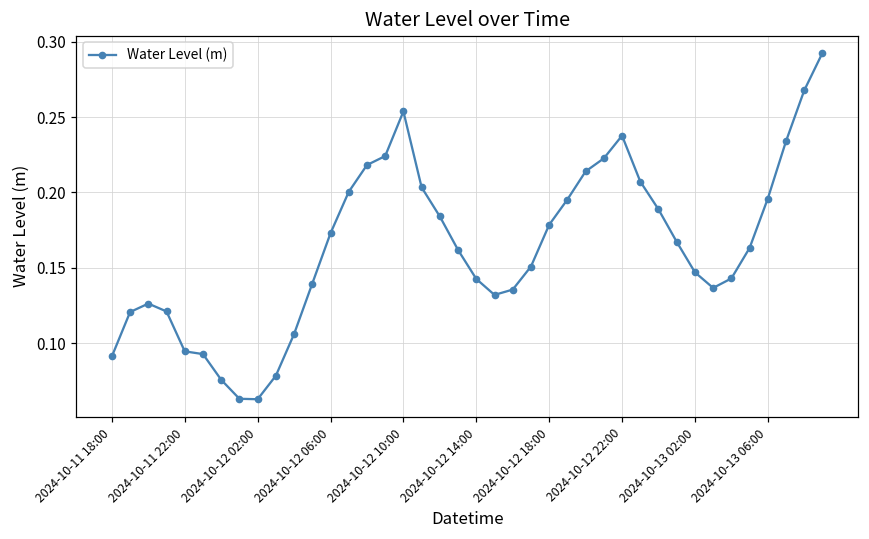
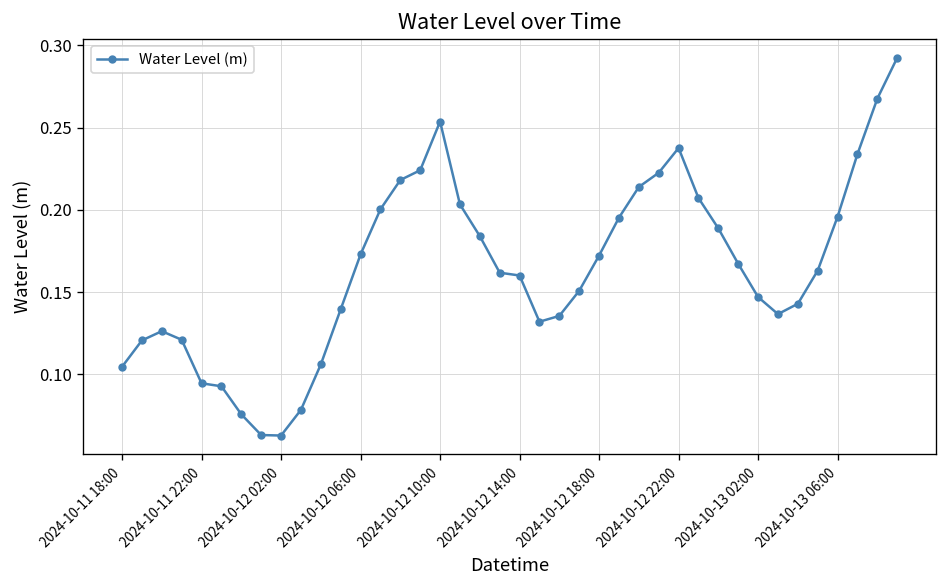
2024-10-11 18:00: 0.091 -> 0.105
2024-10-12 14:00: 0.143 -> 0.160
2024-10-12 18:00: 0.179 -> 0.172
